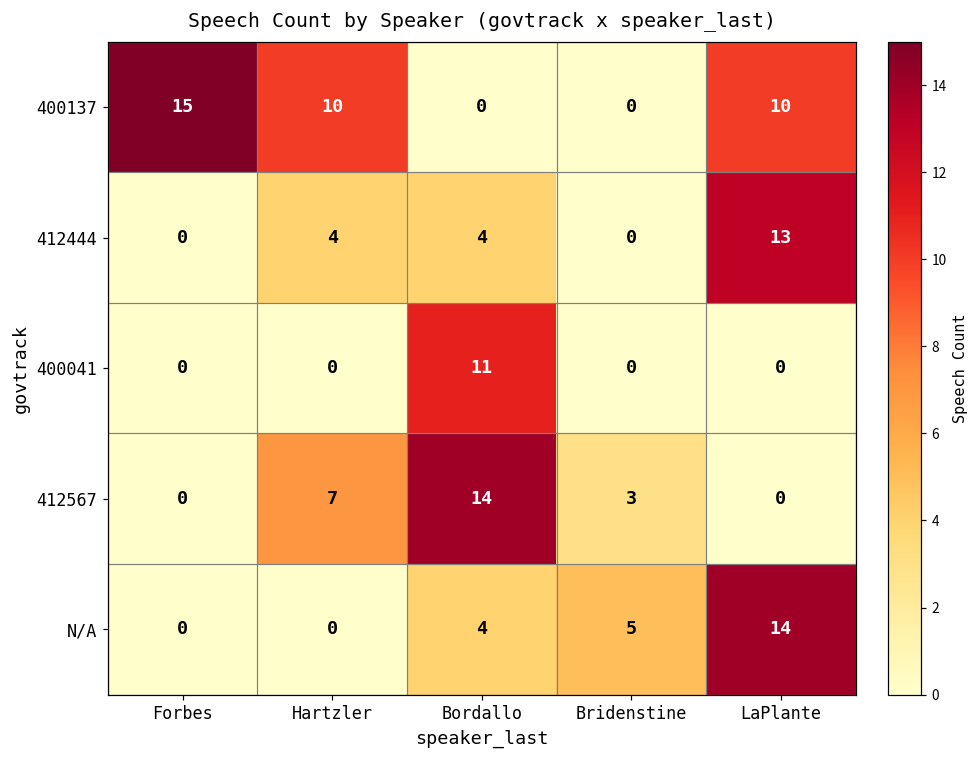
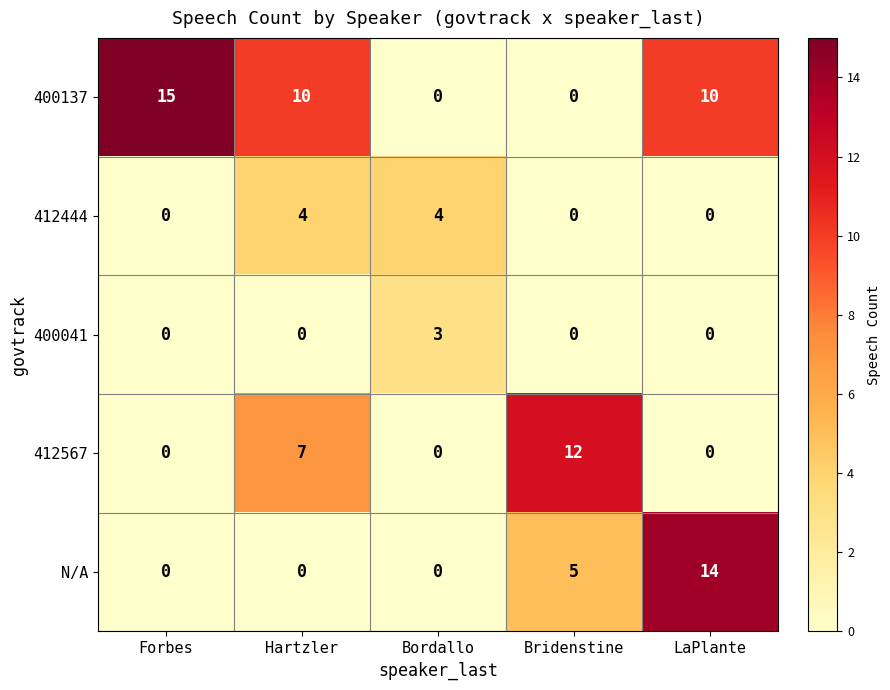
412444, LaPlante: 13 -> 0
400041, Bordallo: 11 -> 3
412567, Bordallo: 14 -> 0
412567, Bridenstine: 3 -> 12
N/A, Bordallo: 4 -> 0
